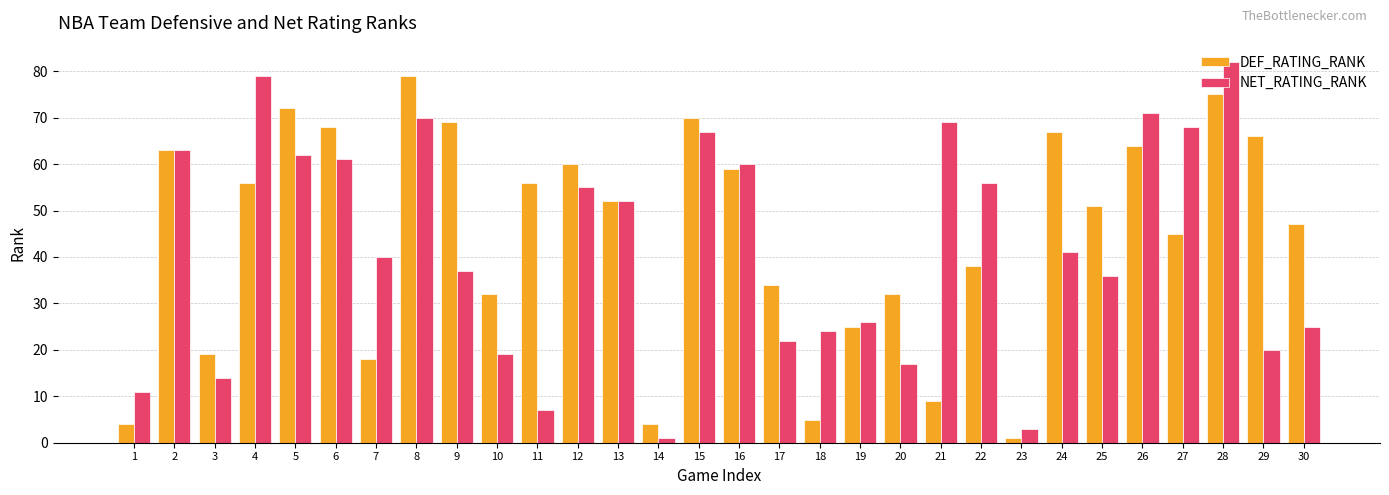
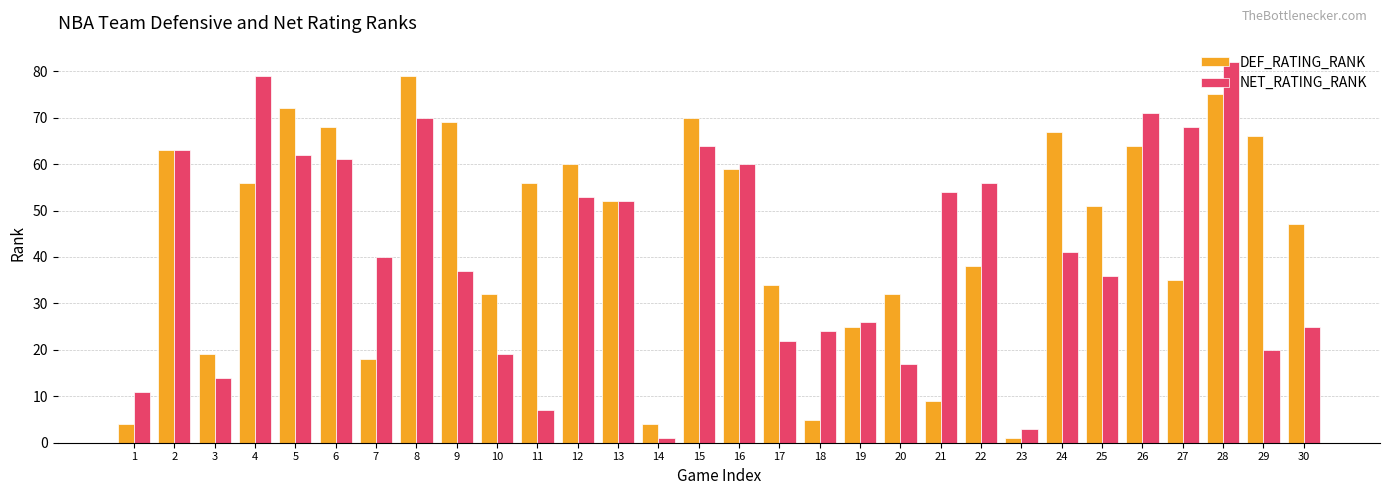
NET_RATING_RANK, 12: 55 -> 53
NET_RATING_RANK, 15: 67 -> 64
NET_RATING_RANK, 21: 69 -> 54
DEF_RATING_RANK, 27: 45 -> 35
